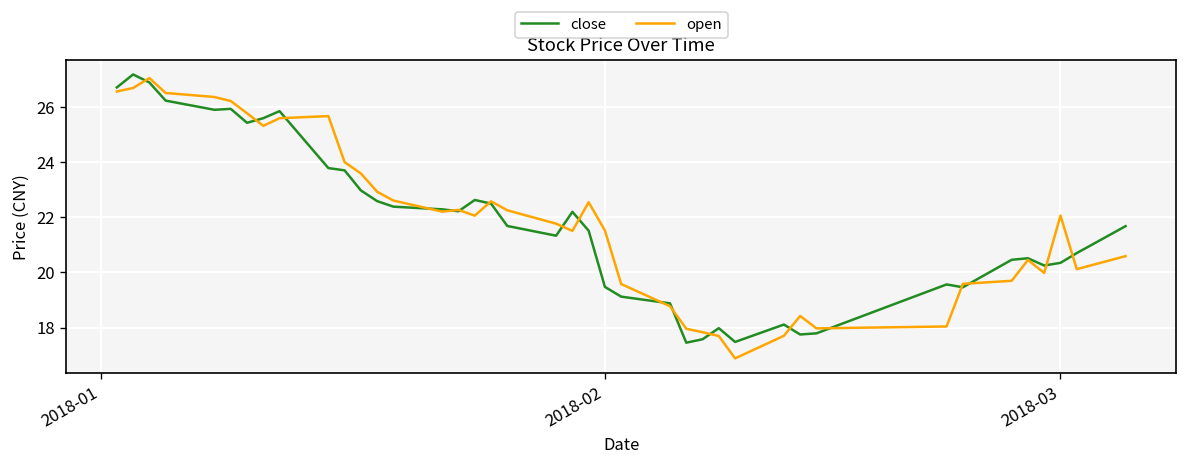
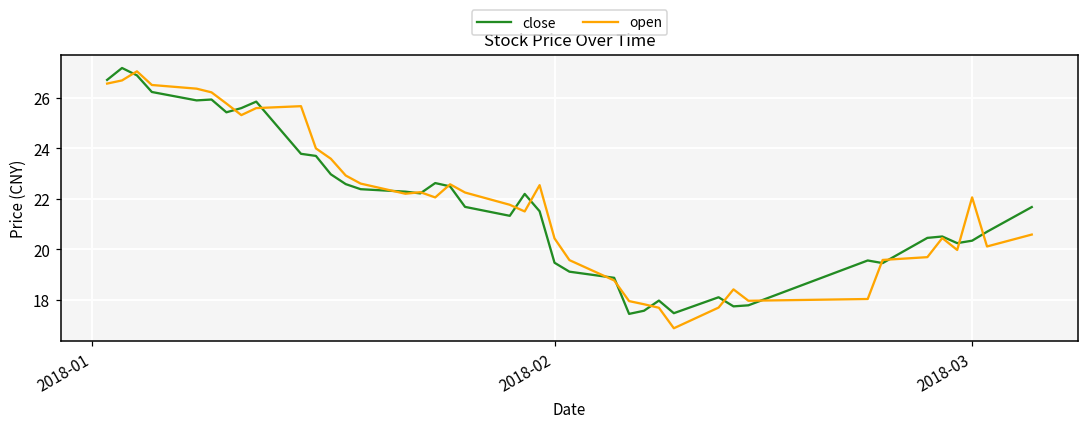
open, 2018-02: 21.5 -> 20.4
